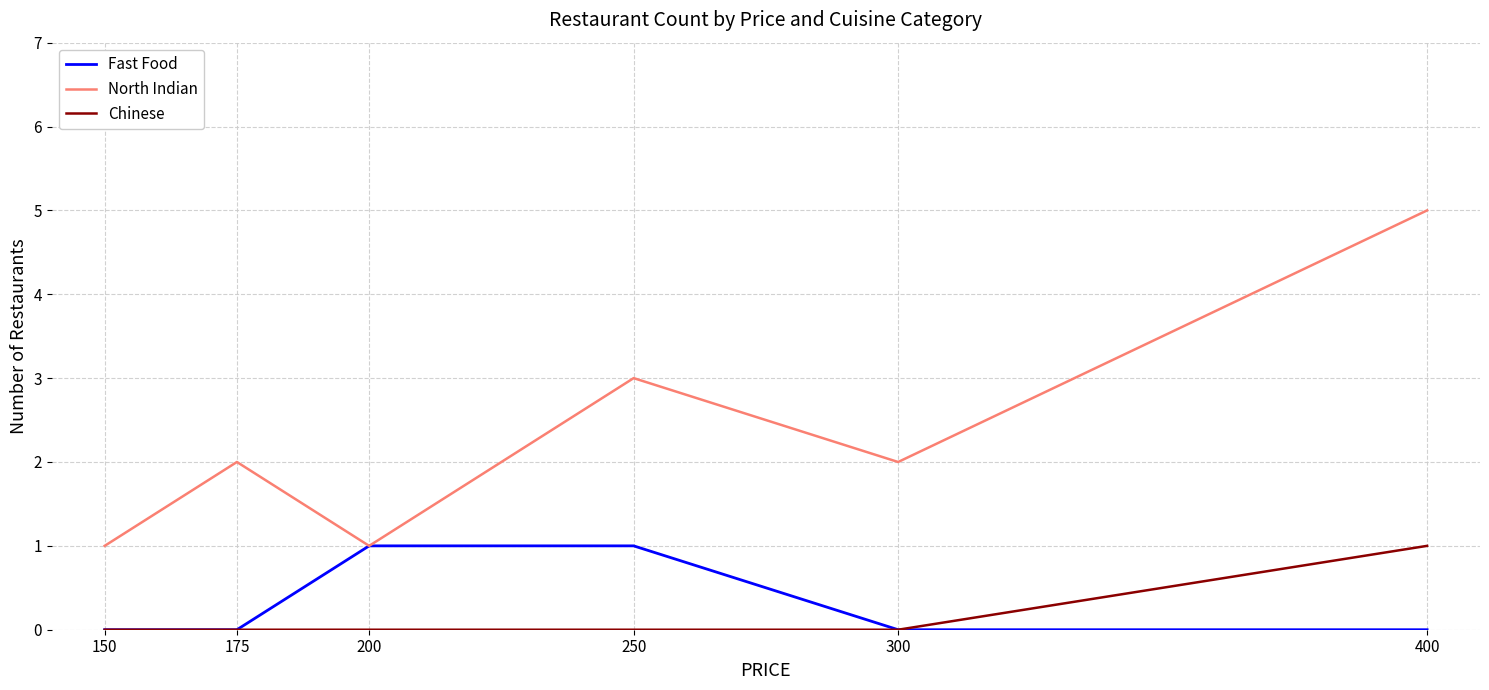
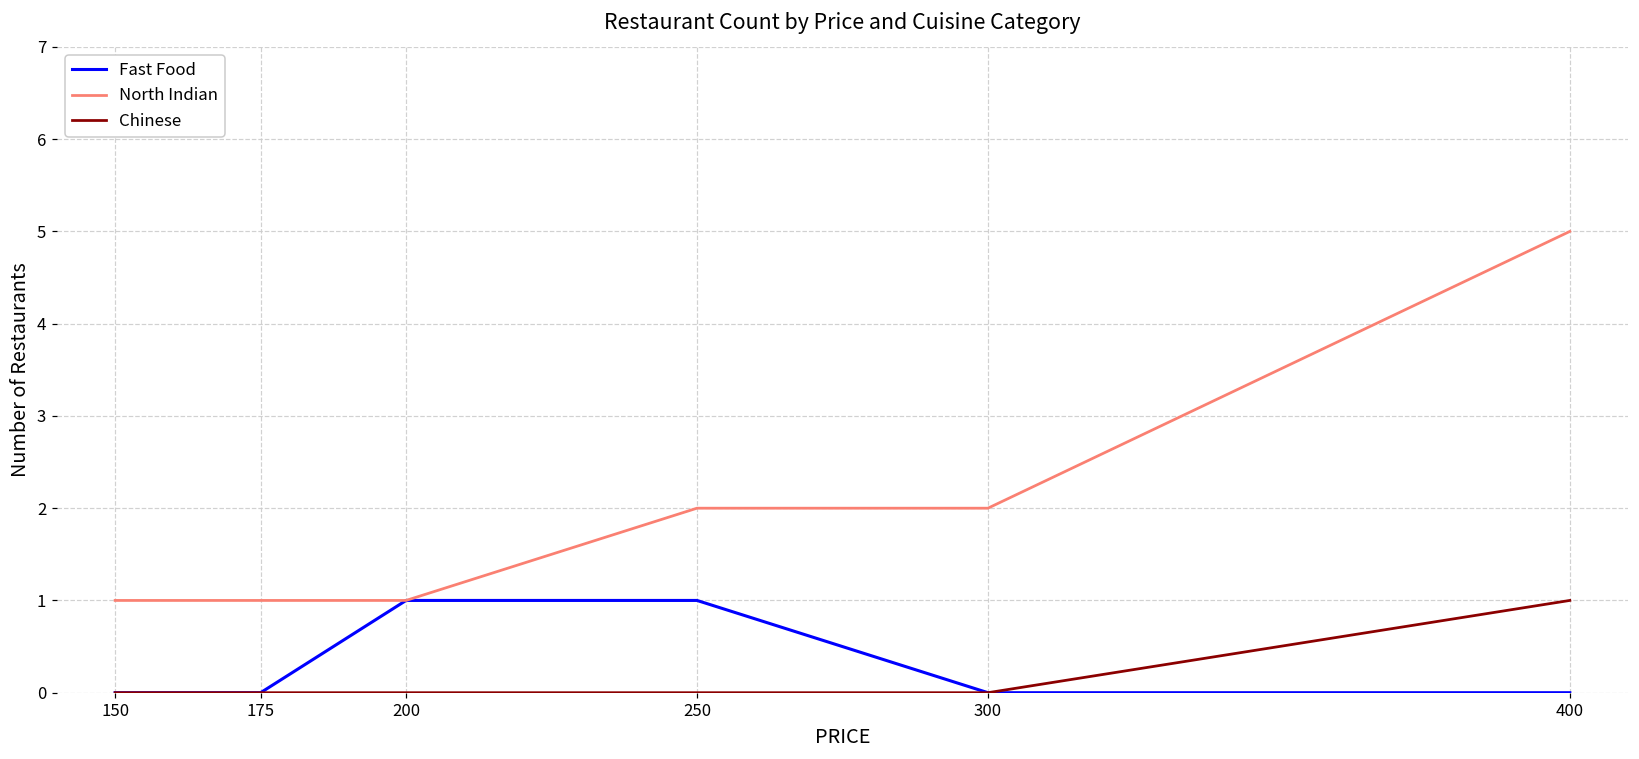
North Indian, 175: 2 -> 1
North Indian, 250: 3 -> 2
